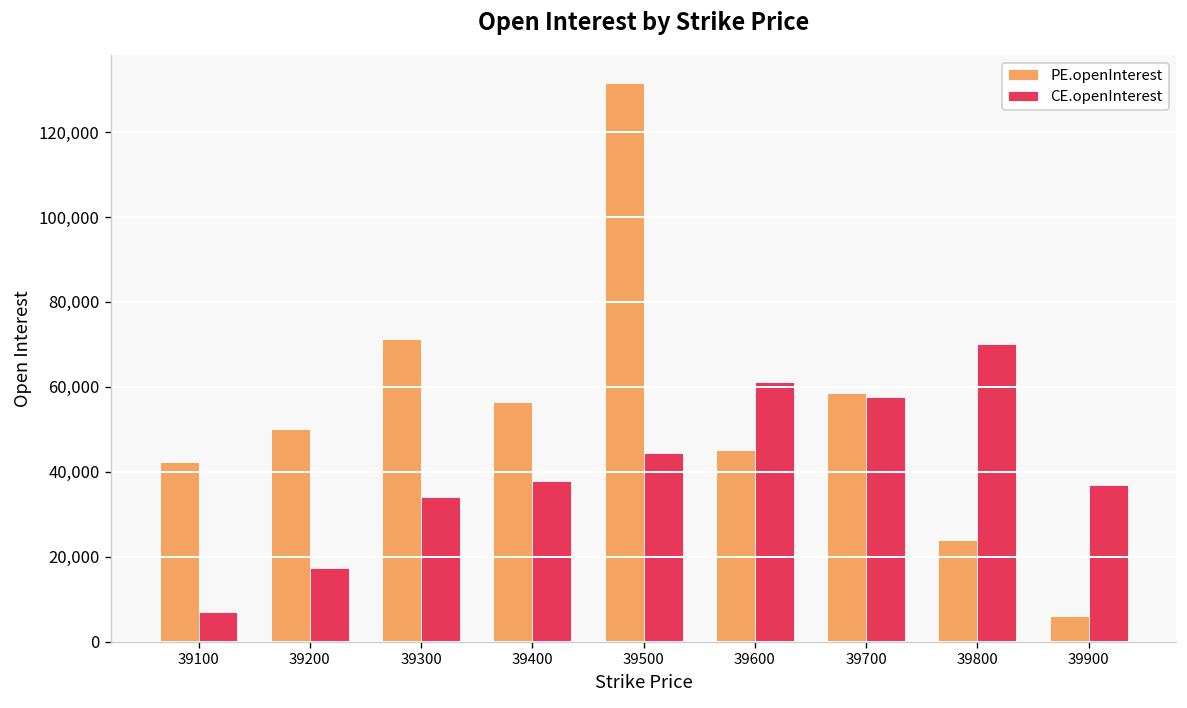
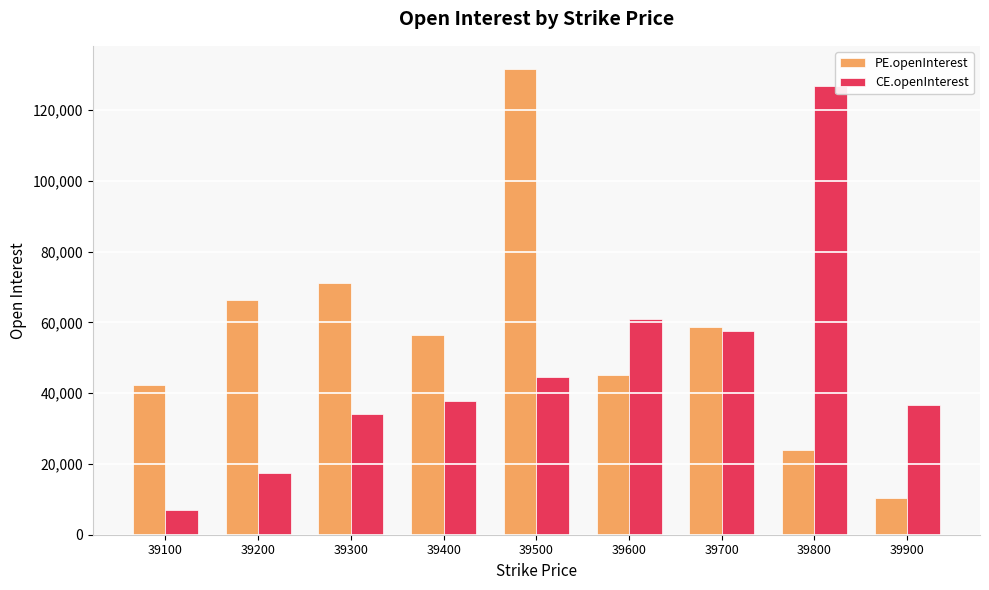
PE.openInterest, 39200: 50,000 -> 66,000
CE.openInterest, 39800: 70,000 -> 127,000
PE.openInterest, 39900: 6,000 -> 10,000
